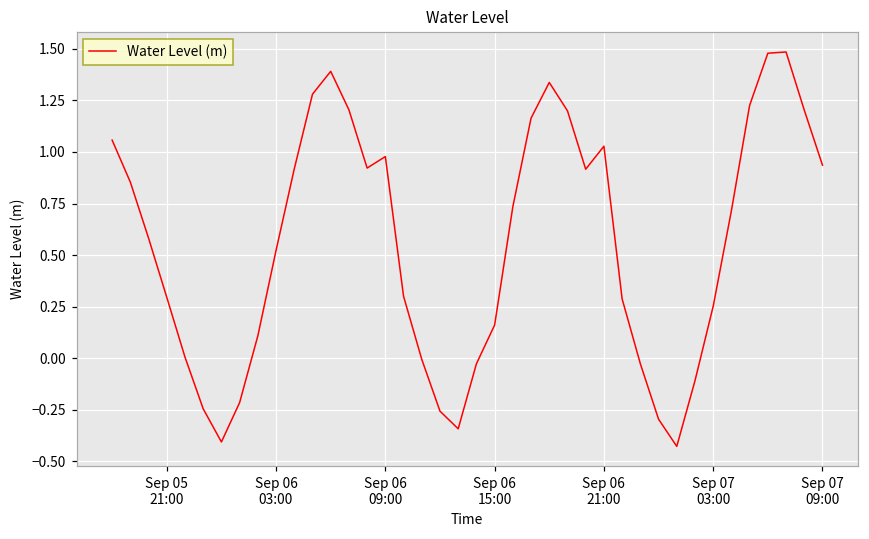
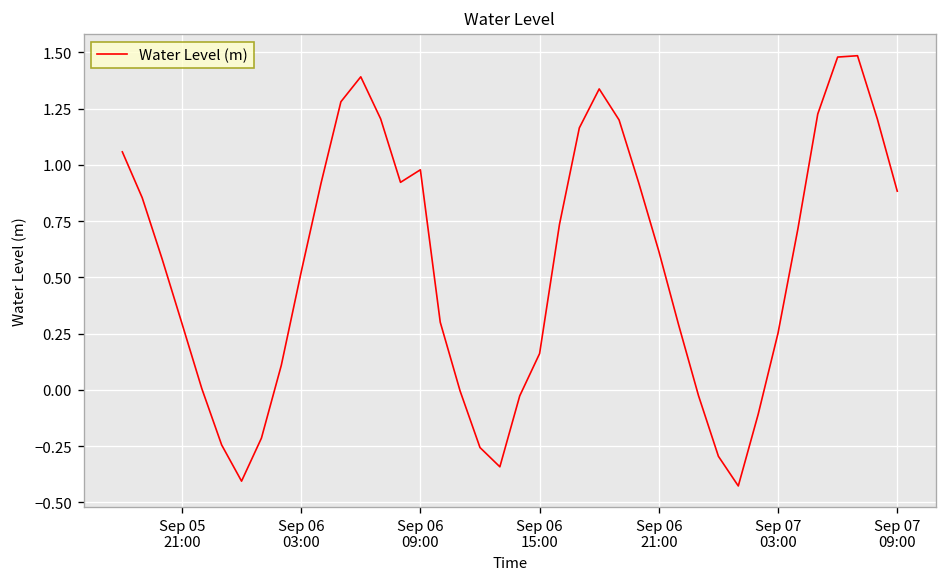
Sep 06 21:00: 1.03 -> 0.62
Sep 07 09:00: 0.94 -> 0.88
